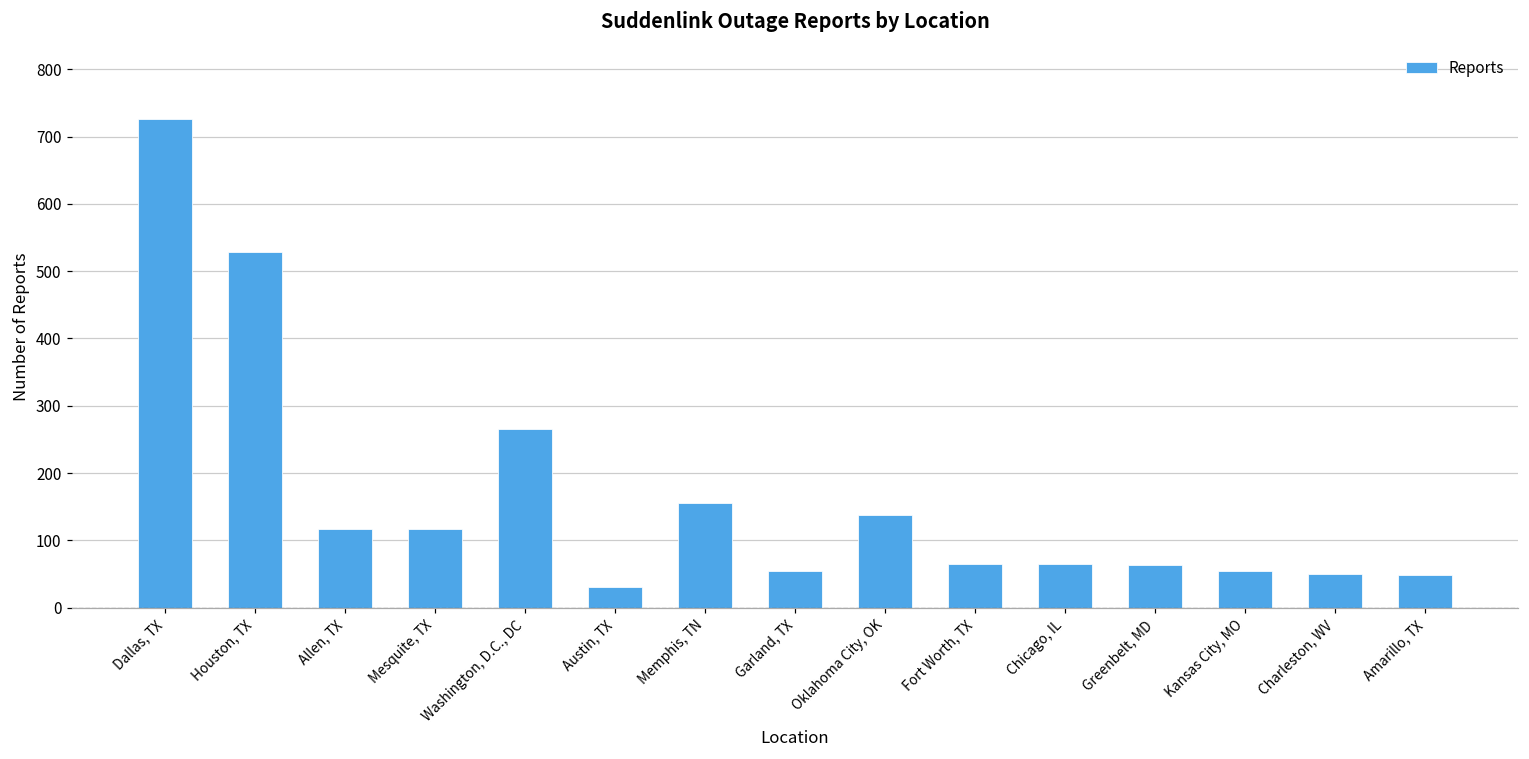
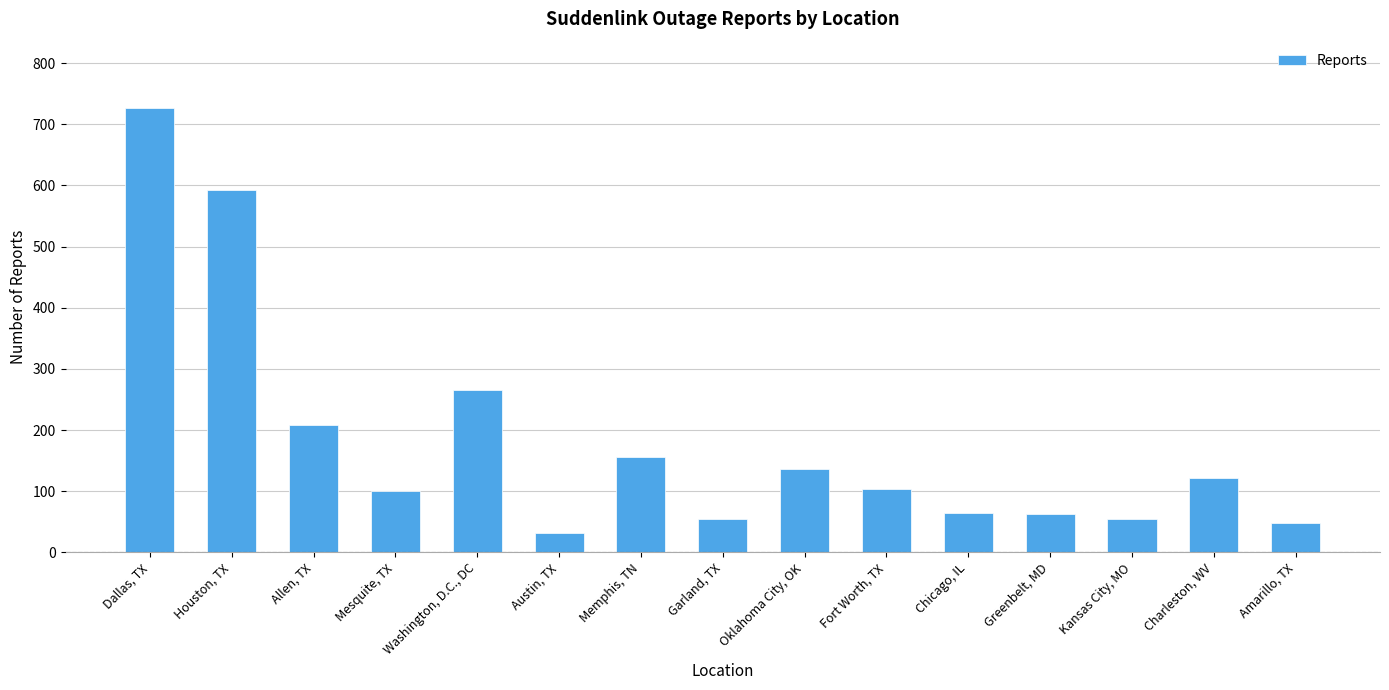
Houston, TX: 530 -> 590
Allen, TX: 120 -> 210
Mesquite, TX: 120 -> 100
Fort Worth, TX: 70 -> 100
Charleston, WV: 50 -> 120
